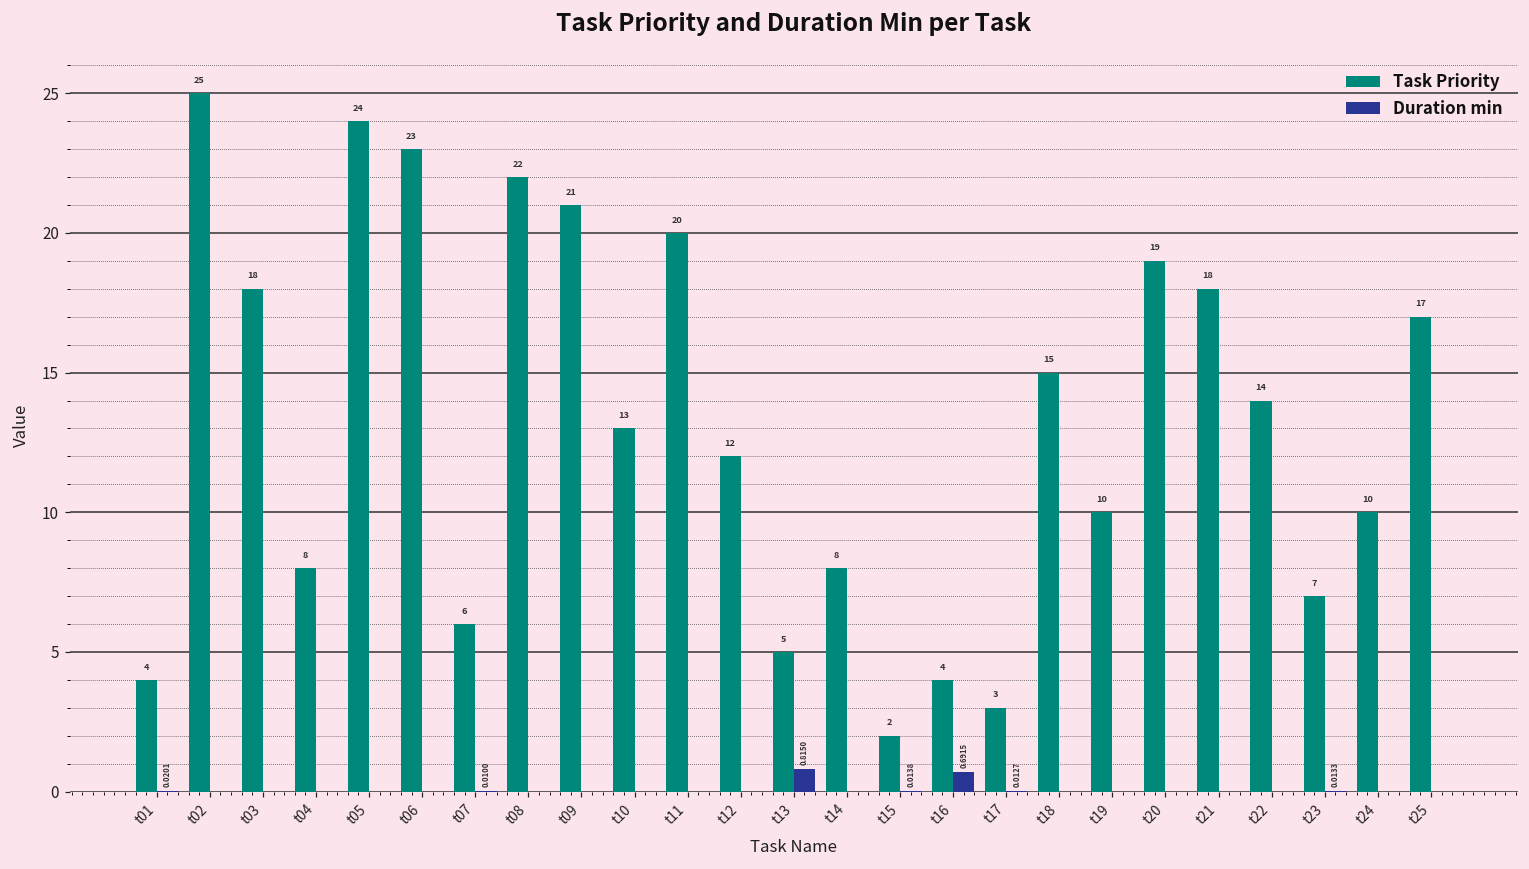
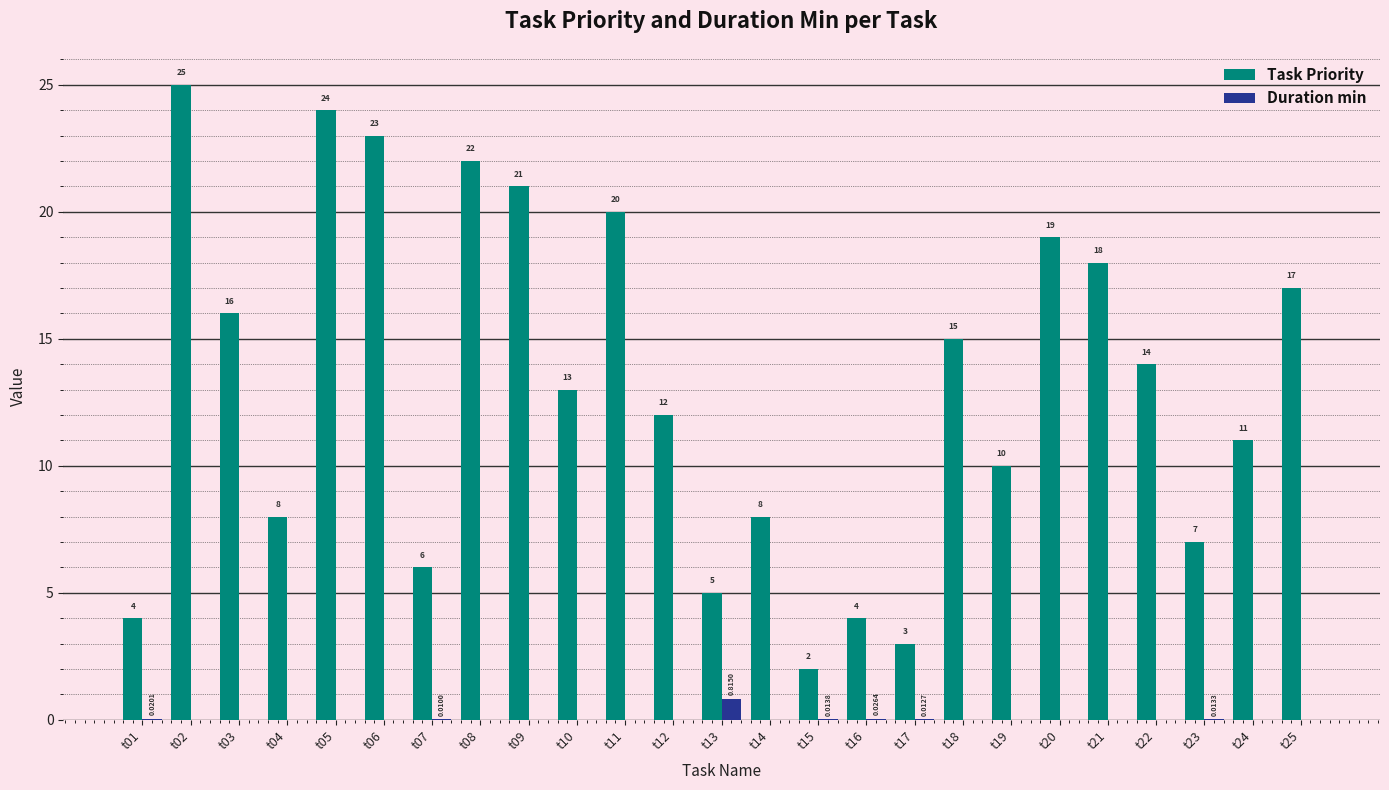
Task Priority, t03: 18 -> 16
Duration min, t16: 0.6915 -> 0.0264
Task Priority, t24: 10 -> 11
